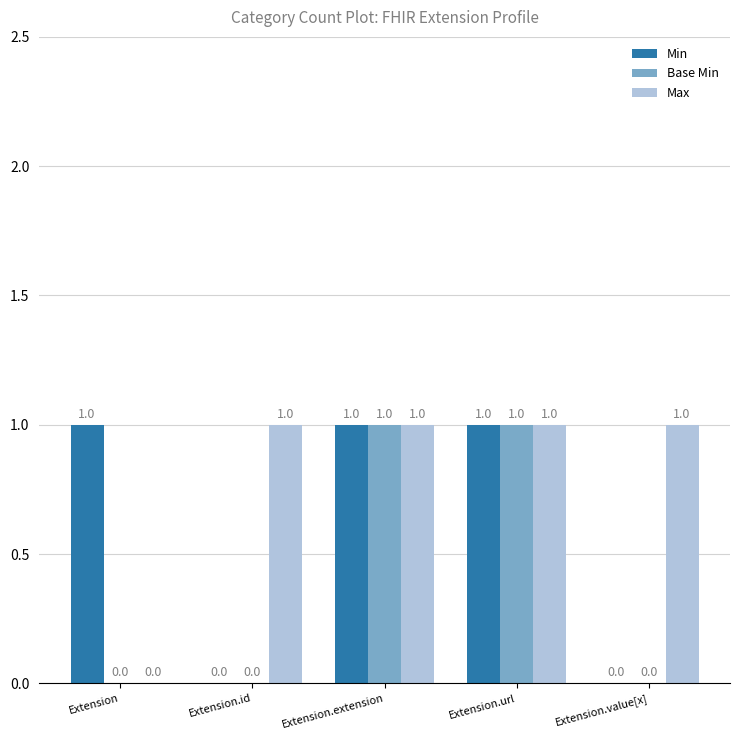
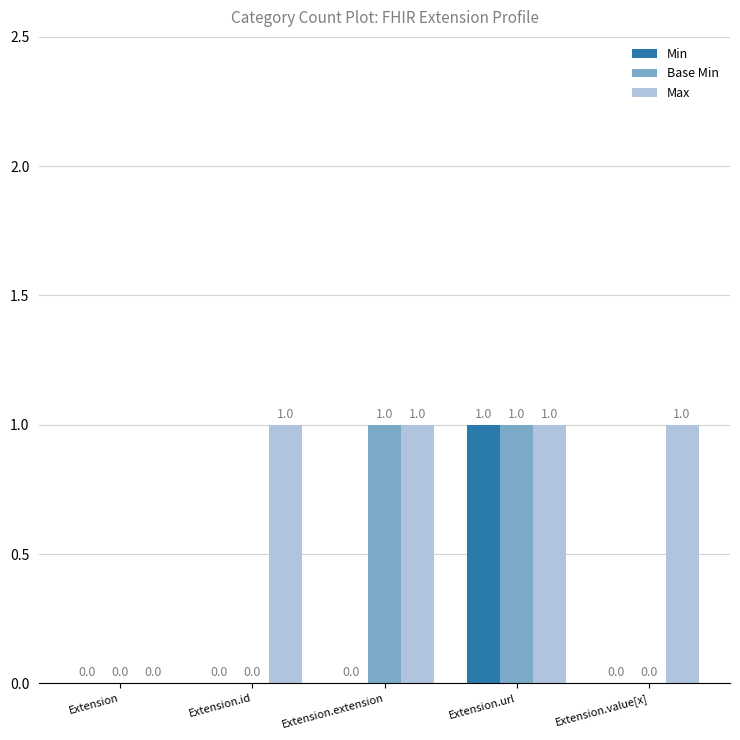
Min, Extension: 1.0 -> 0.0
Min, Extension.extension: 1.0 -> 0.0
